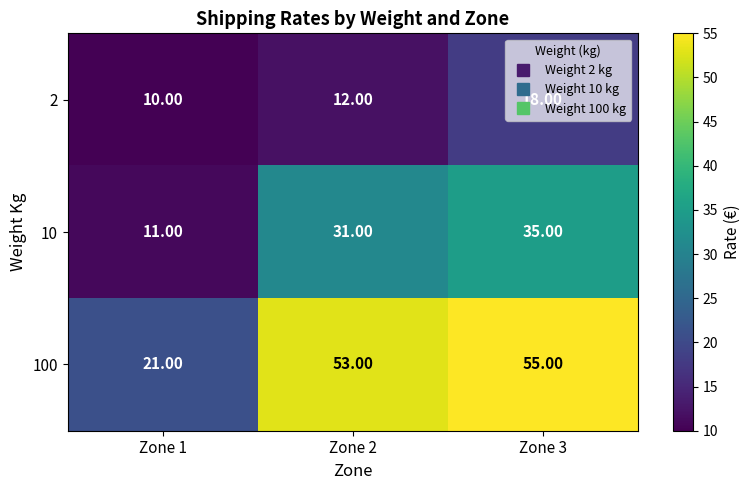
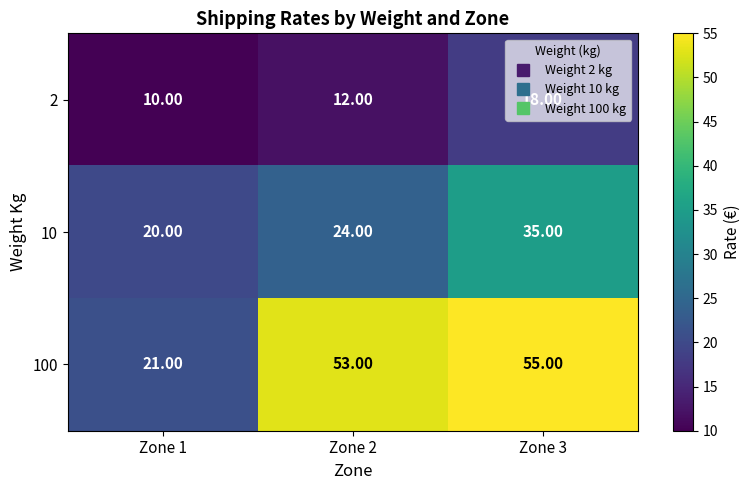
10, Zone 1: 11.00 -> 20.00
10, Zone 2: 31.00 -> 24.00
